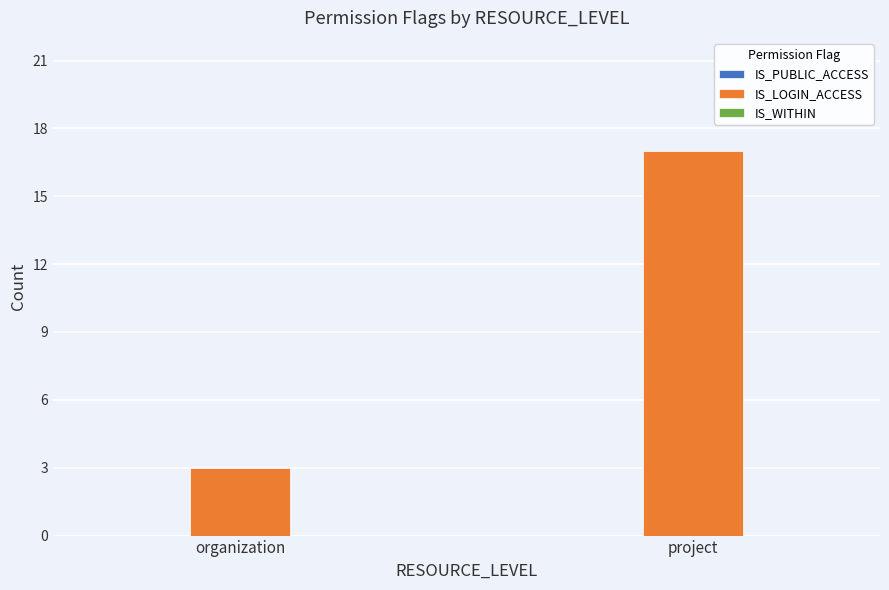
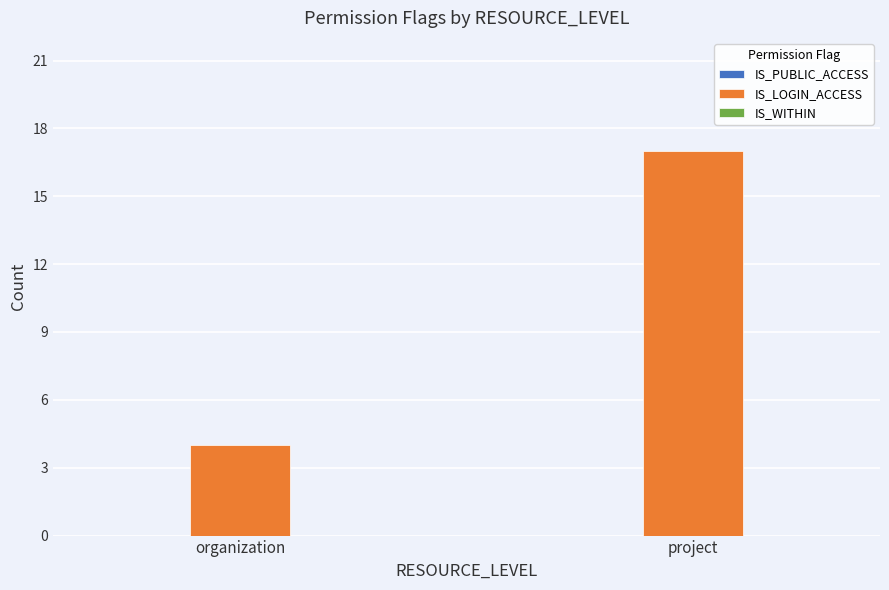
IS_LOGIN_ACCESS, organization: 3 -> 4
